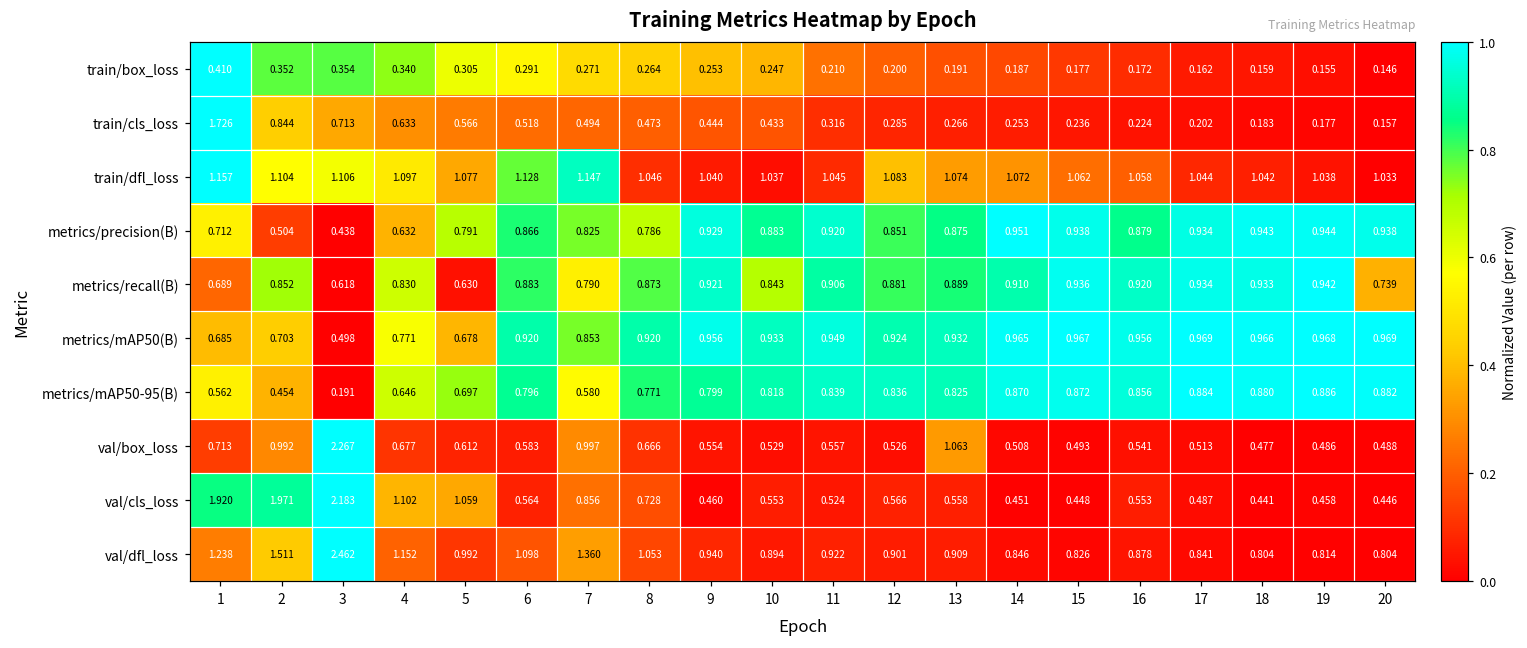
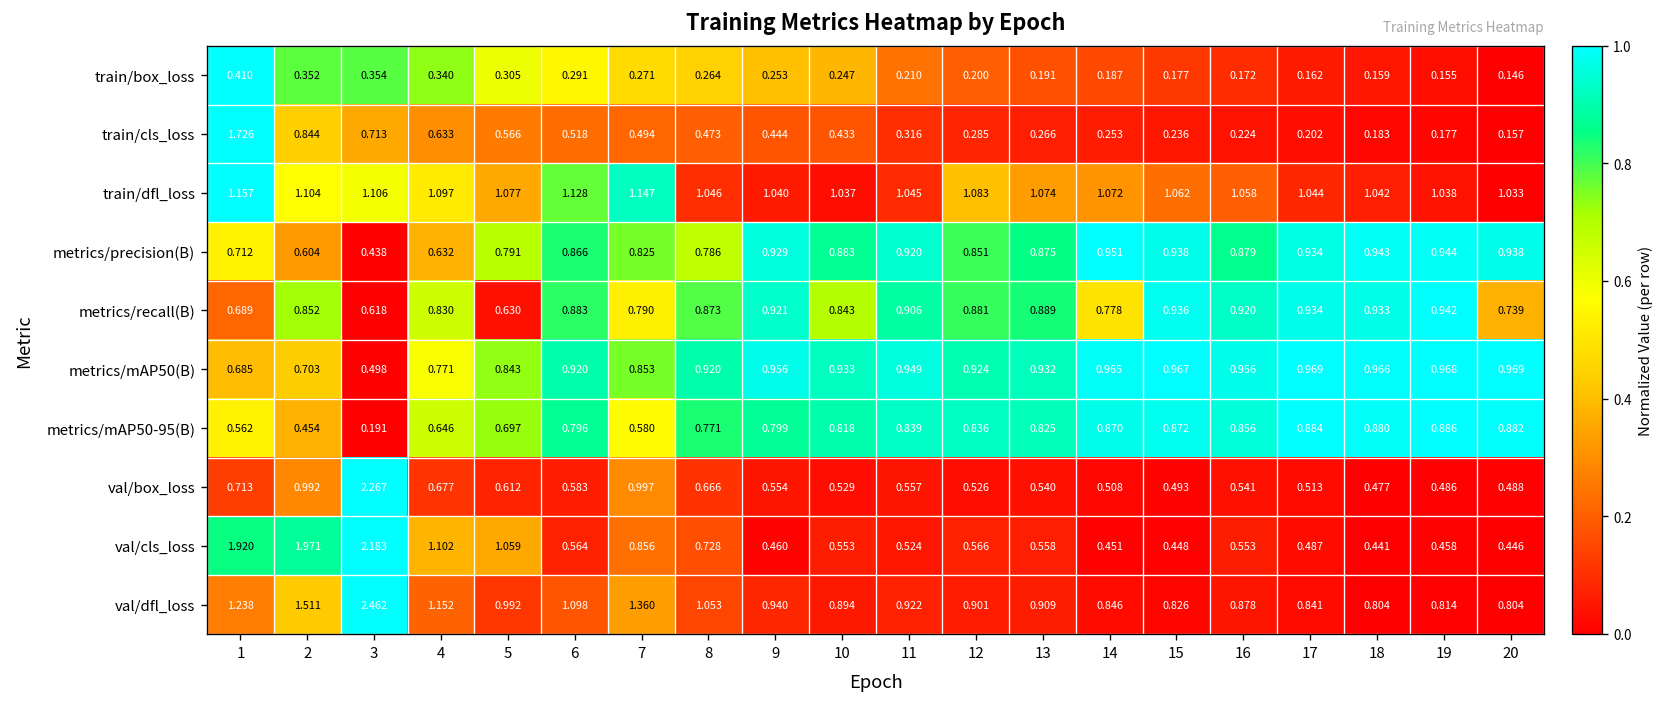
metrics/precision(B), 2: 0.504 -> 0.604
metrics/recall(B), 14: 0.910 -> 0.778
metrics/mAP50(B), 5: 0.678 -> 0.843
val/box_loss, 13: 1.063 -> 0.540
